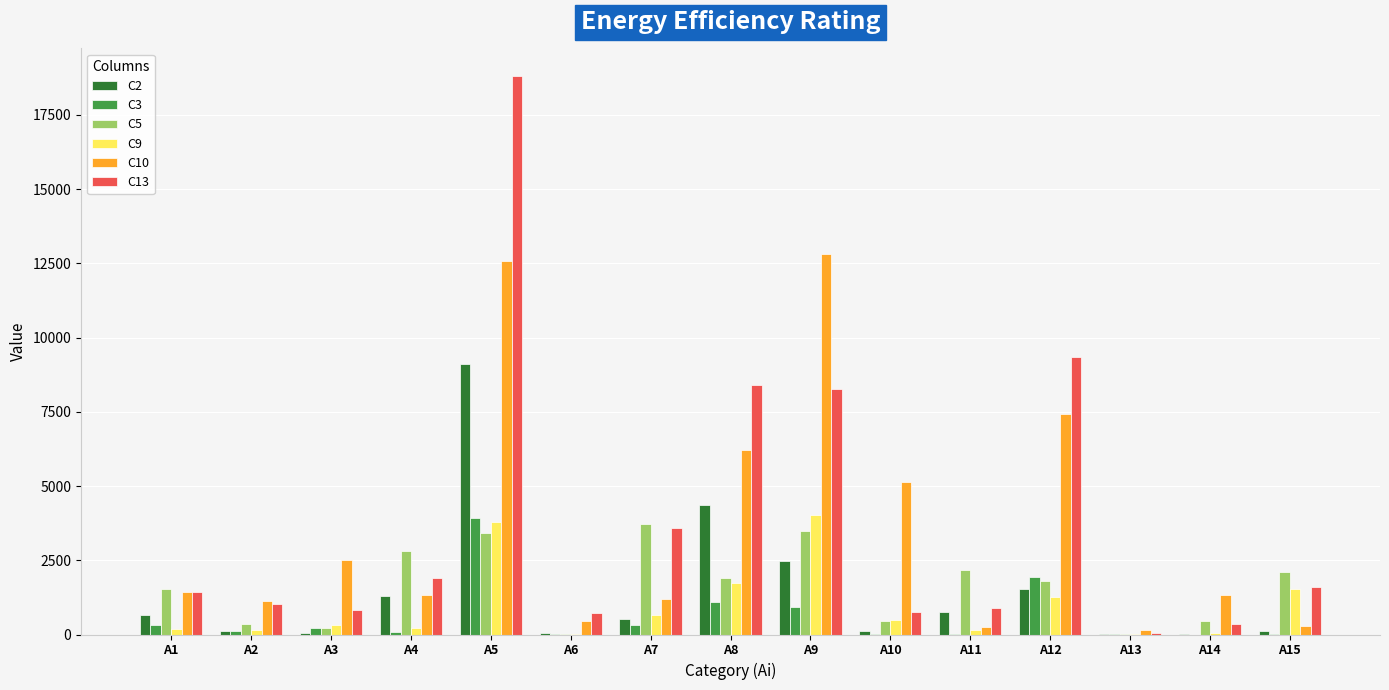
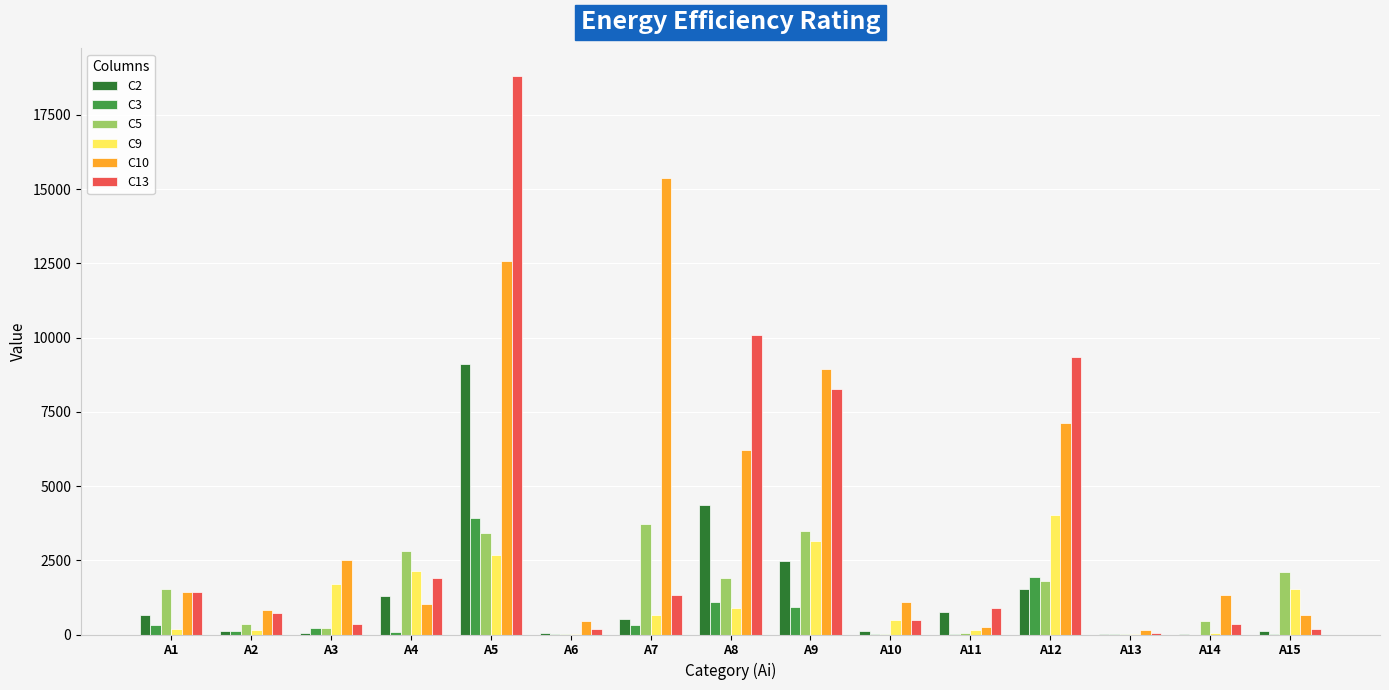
C10, A2: 1100 -> 800
C13, A2: 1000 -> 700
C9, A3: 300 -> 1700
C13, A3: 800 -> 400
C9, A4: 200 -> 2100
C10, A4: 1300 -> 1000
C9, A5: 3800 -> 2700
C13, A6: 700 -> 200
C10, A7: 1200 -> 15400
C13, A7: 3600 -> 1300
C9, A8: 1700 -> 900
C13, A8: 8400 -> 10100
C9, A9: 4000 -> 3100
C10, A9: 12800 -> 8900
C5, A10: 400 -> 0
C10, A10: 5100 -> 1100
C13, A10: 800 -> 500
C5, A11: 2200 -> 0
C9, A12: 1200 -> 4000
C10, A12: 7400 -> 7100
C10, A15: 300 -> 600
C13, A15: 1600 -> 200
